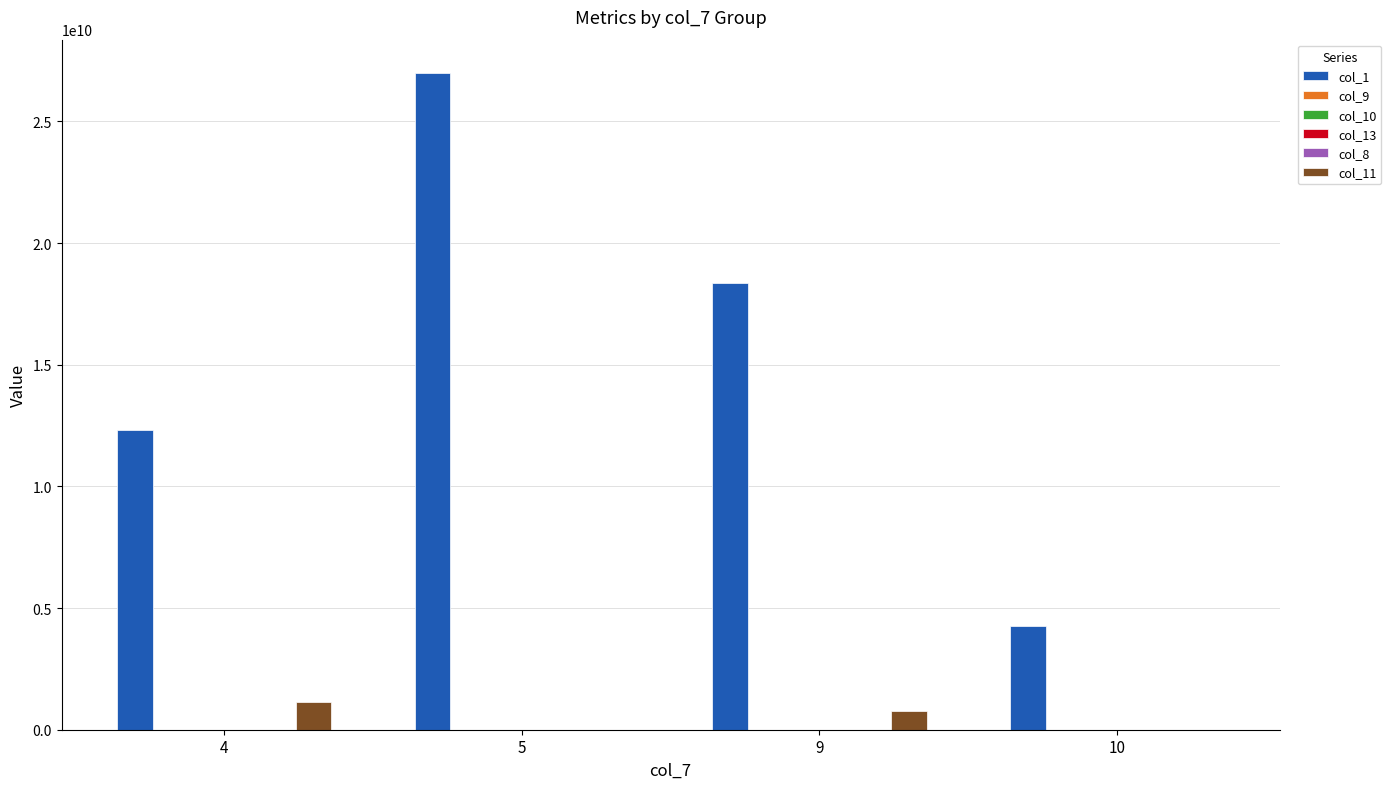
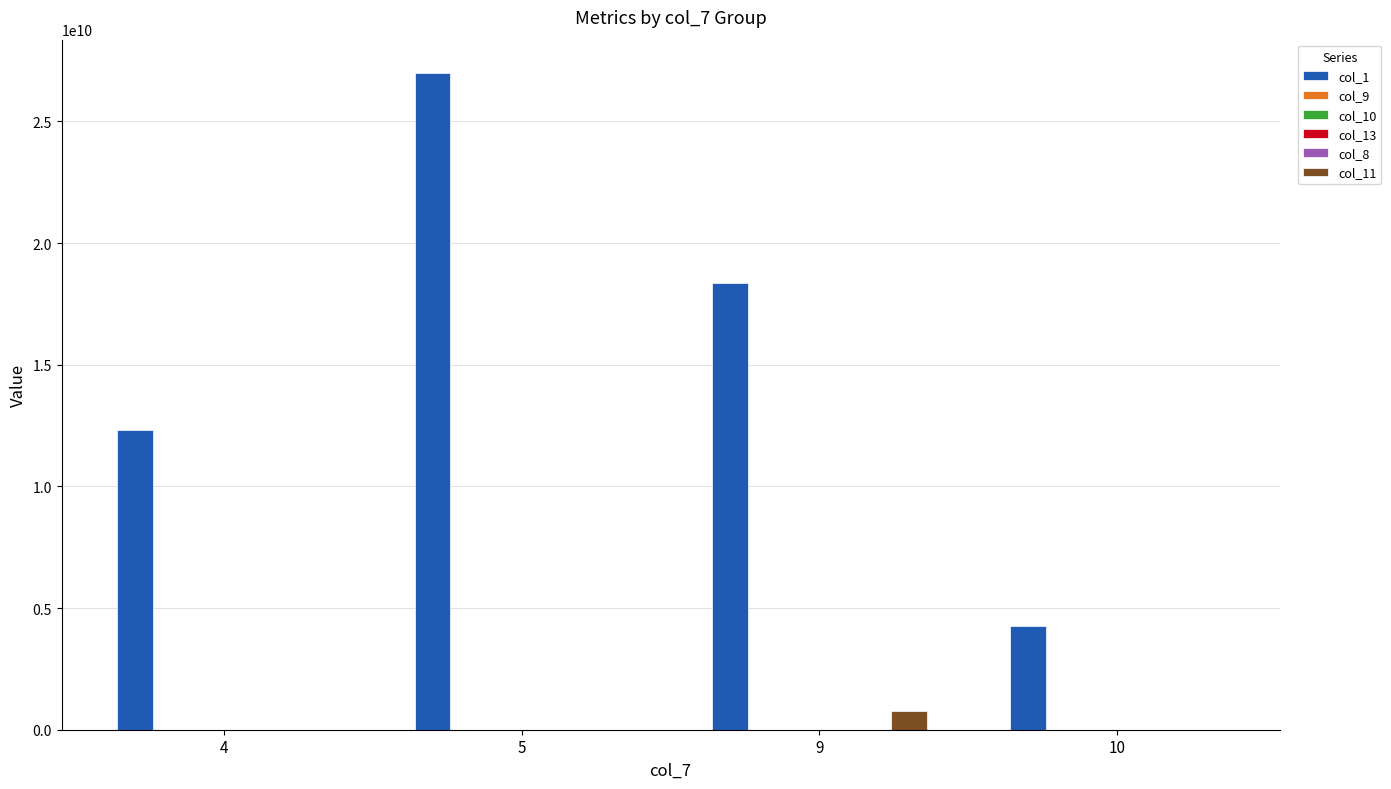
col_11, 4: 1100000000 -> 0
